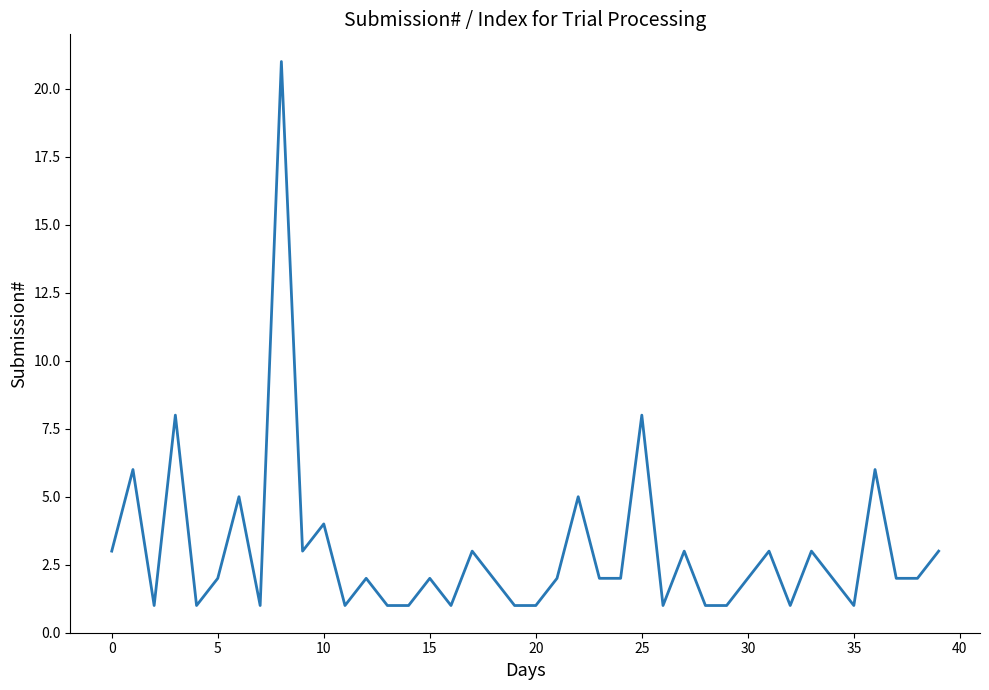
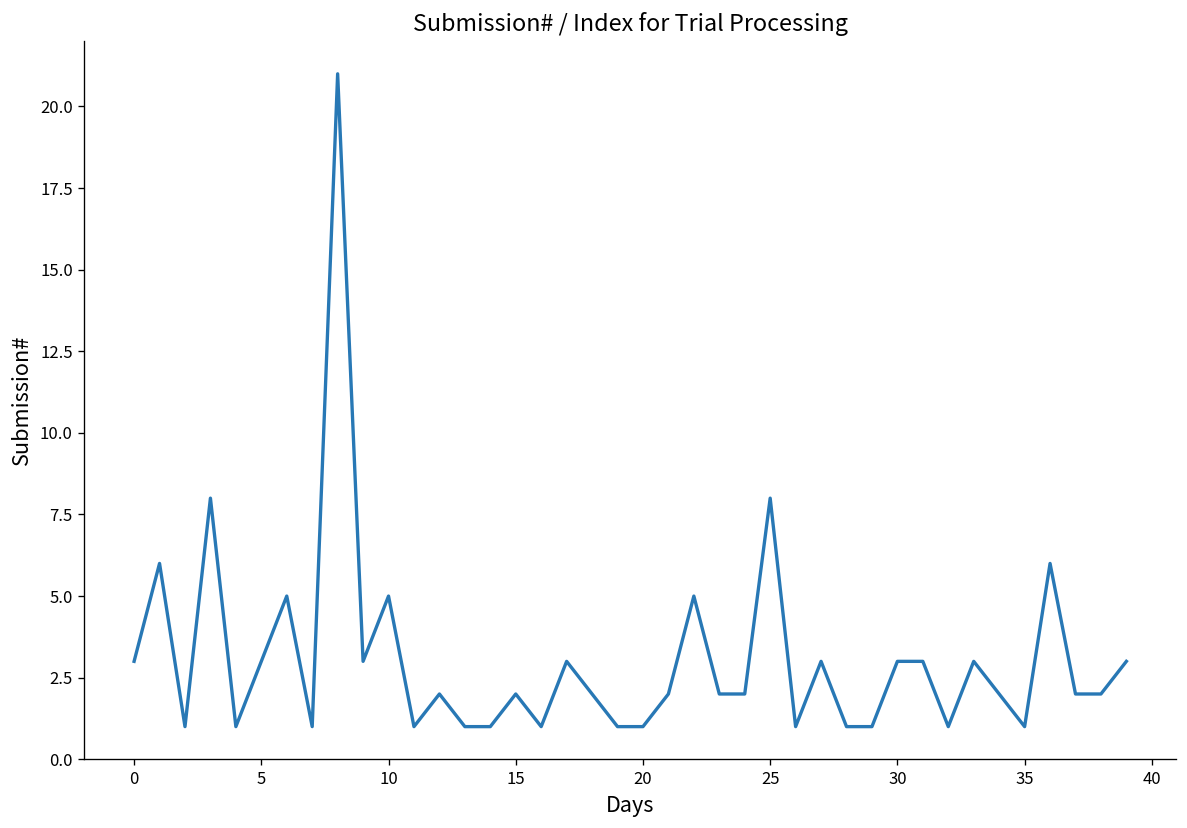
5: 2 -> 3
10: 4 -> 5
30: 2 -> 3
